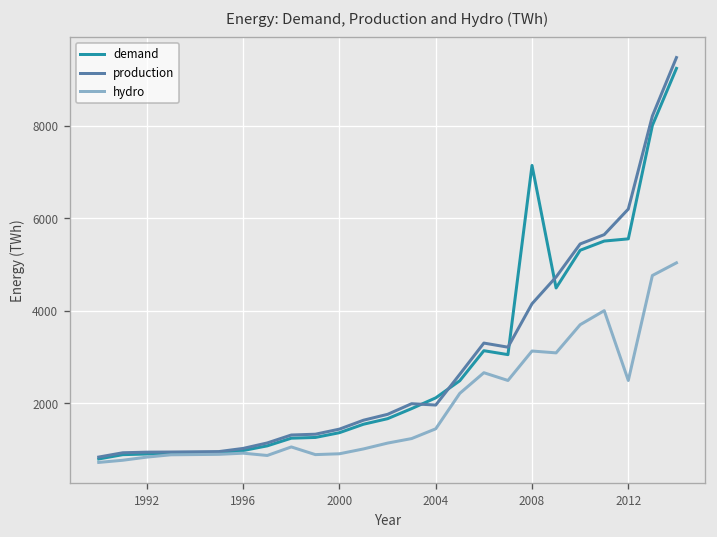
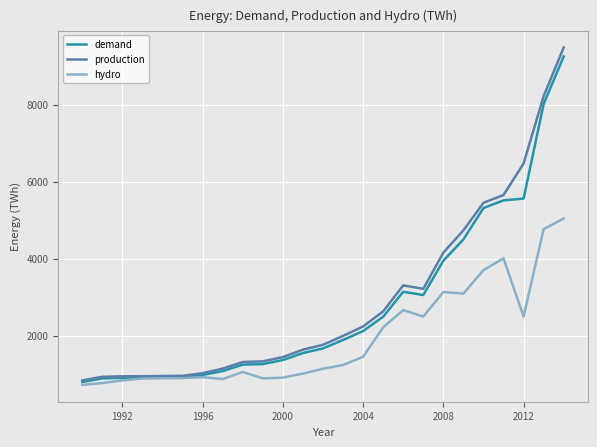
production, 2004: 2000 -> 2200
demand, 2008: 7100 -> 3900
production, 2012: 6200 -> 6500
